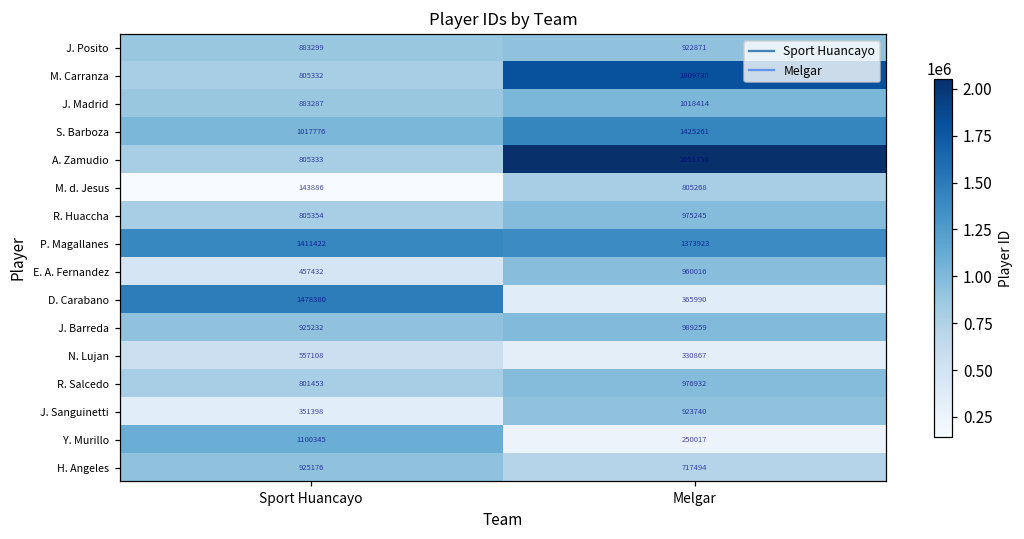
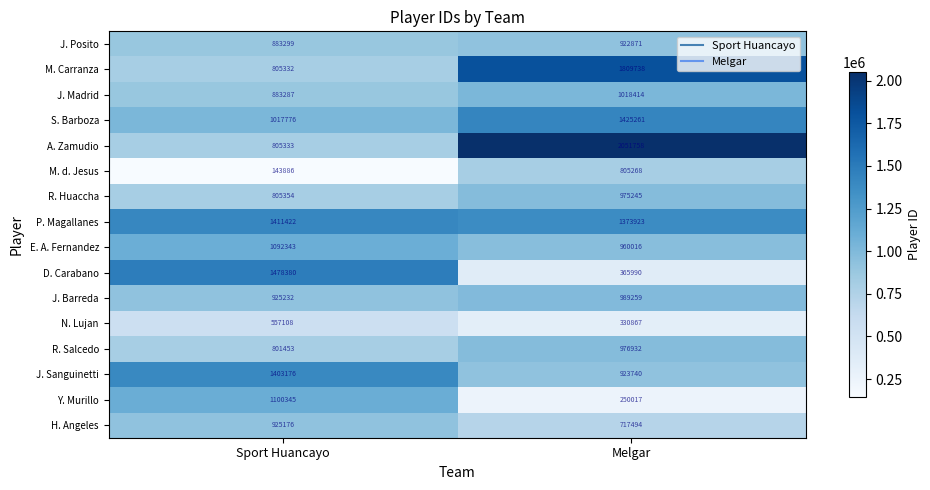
E. A. Fernandez, Sport Huancayo: 457432 -> 1092343
J. Sanguinetti, Sport Huancayo: 351398 -> 1403176
